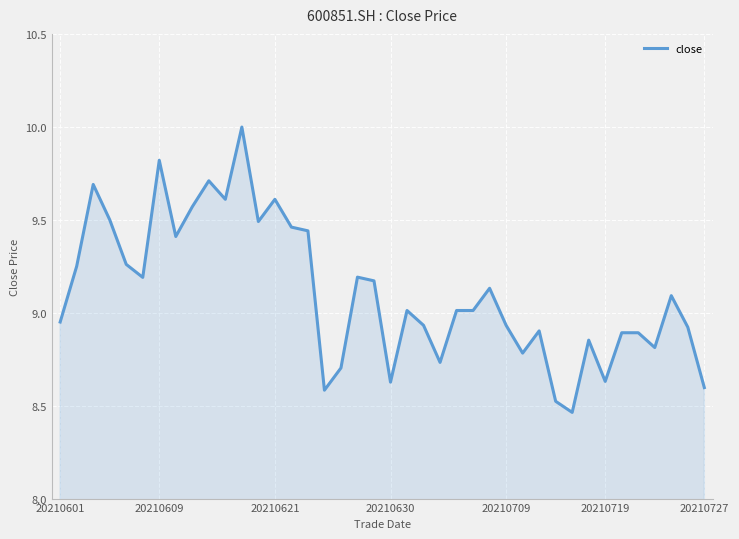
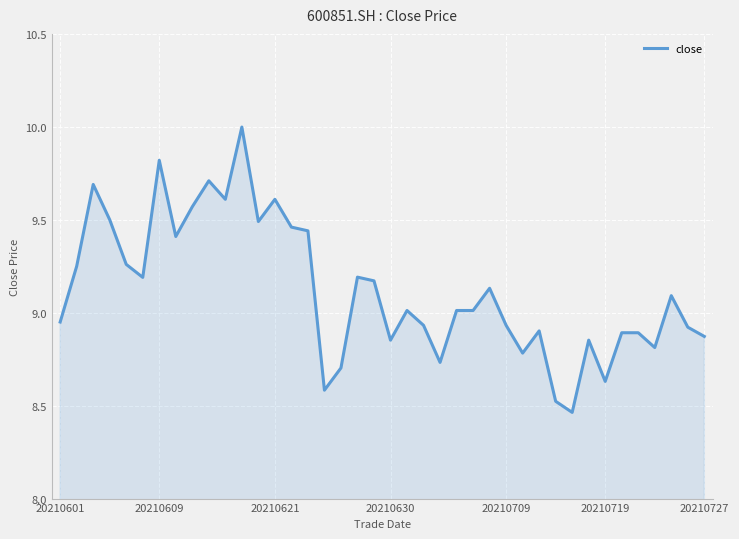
20210630: 8.63 -> 8.85
20210727: 8.60 -> 8.87
